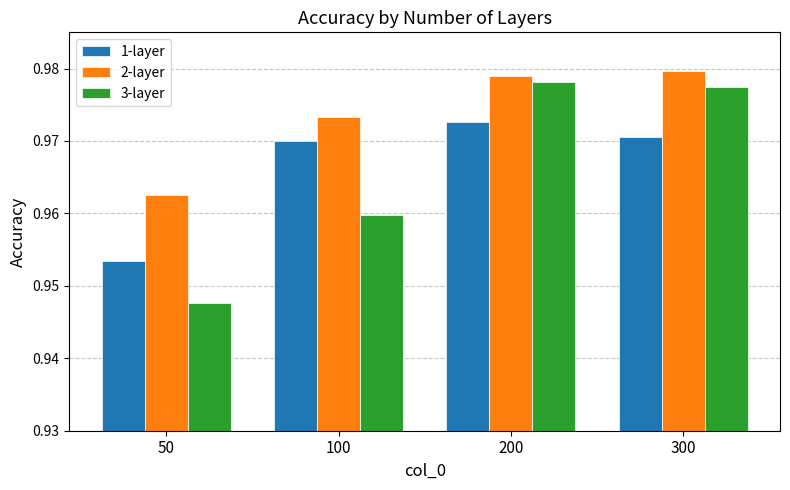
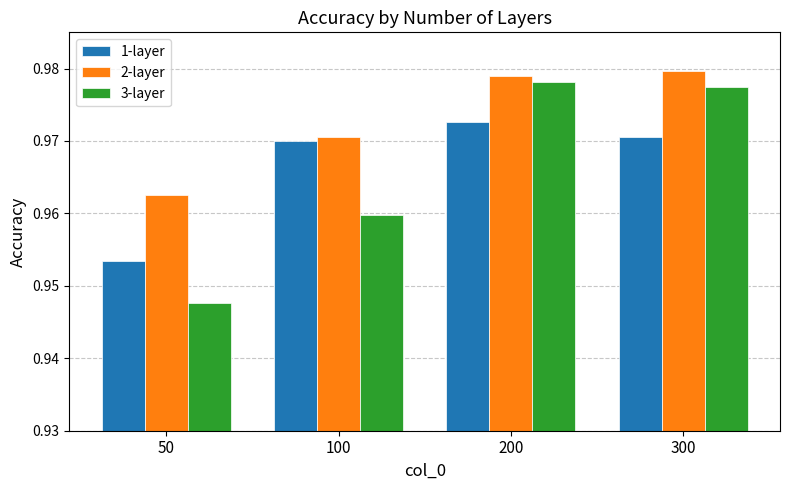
2-layer, 100: 0.973 -> 0.971
